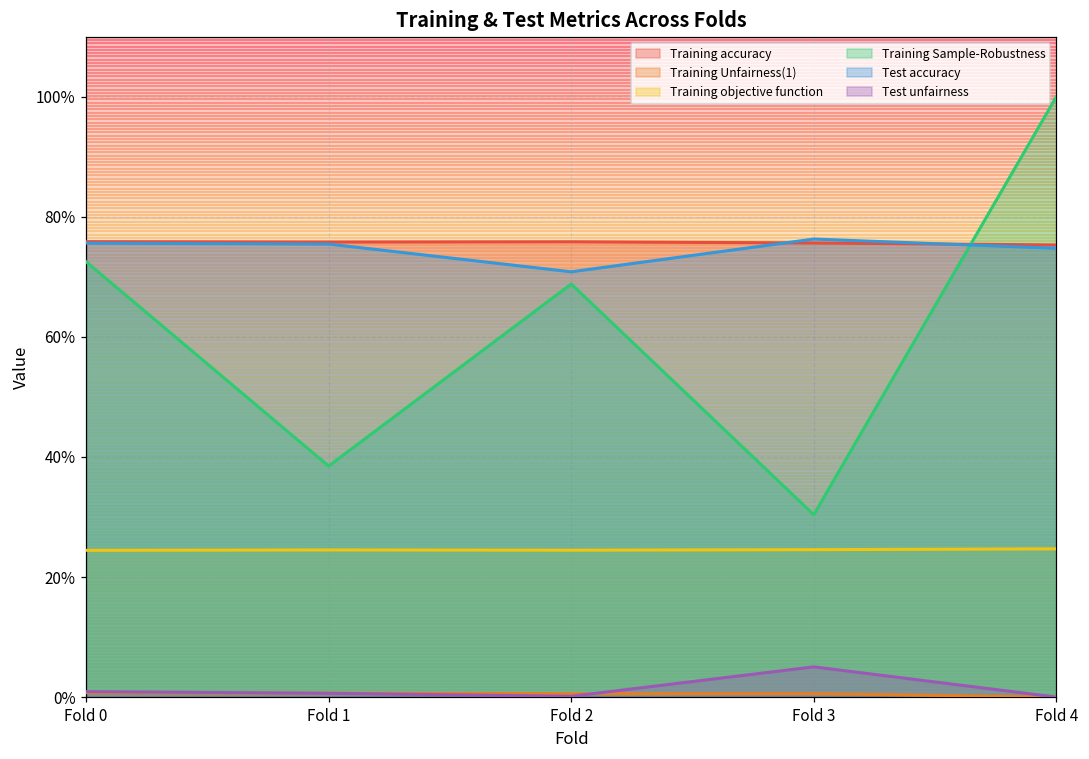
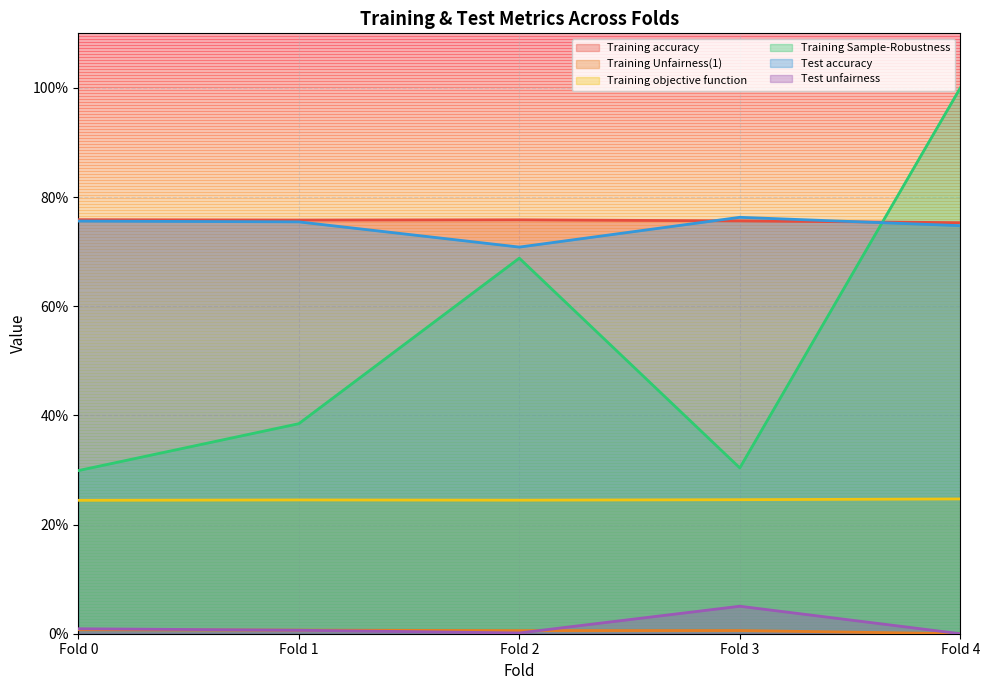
Training Sample-Robustness, Fold 0: 73% -> 30%
